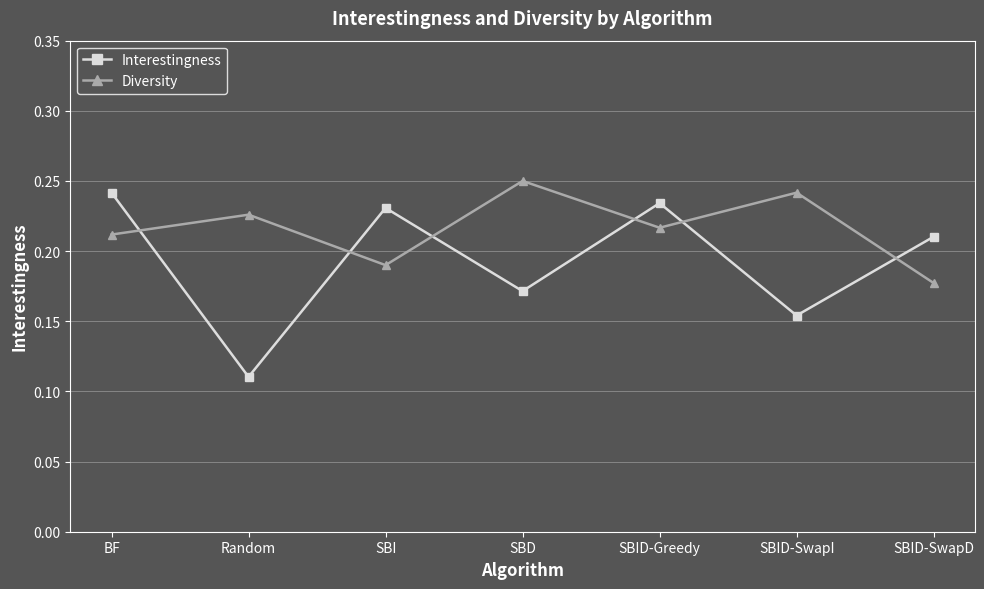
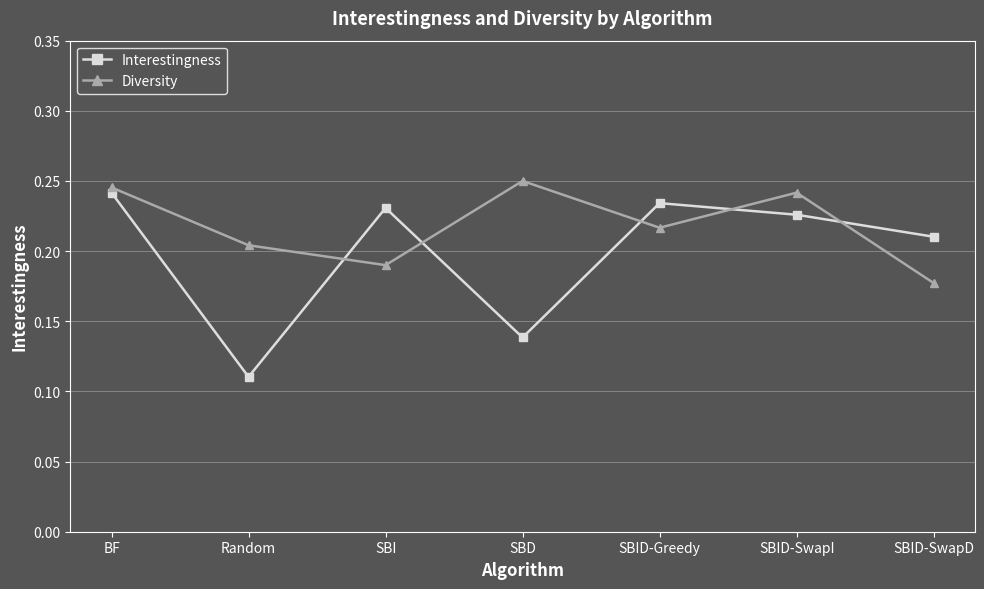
Diversity, BF: 0.212 -> 0.245
Diversity, Random: 0.226 -> 0.204
Interestingness, SBD: 0.171 -> 0.138
Interestingness, SBID-SwapI: 0.154 -> 0.226
